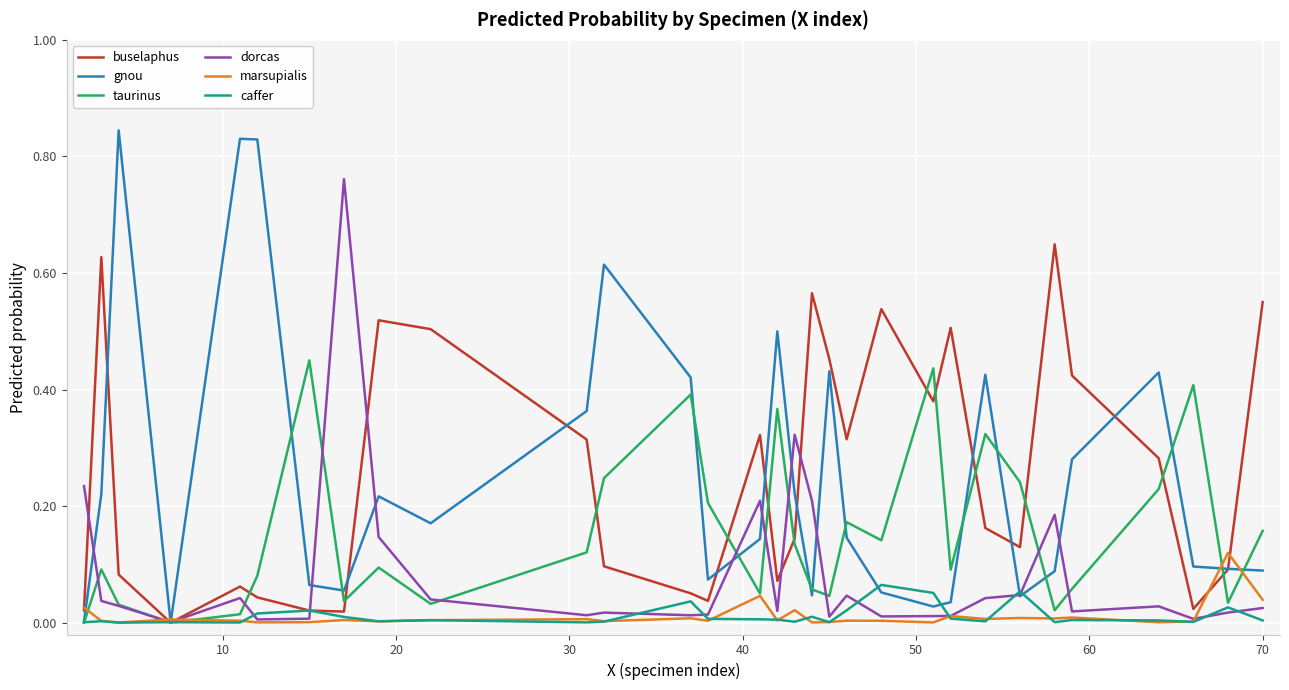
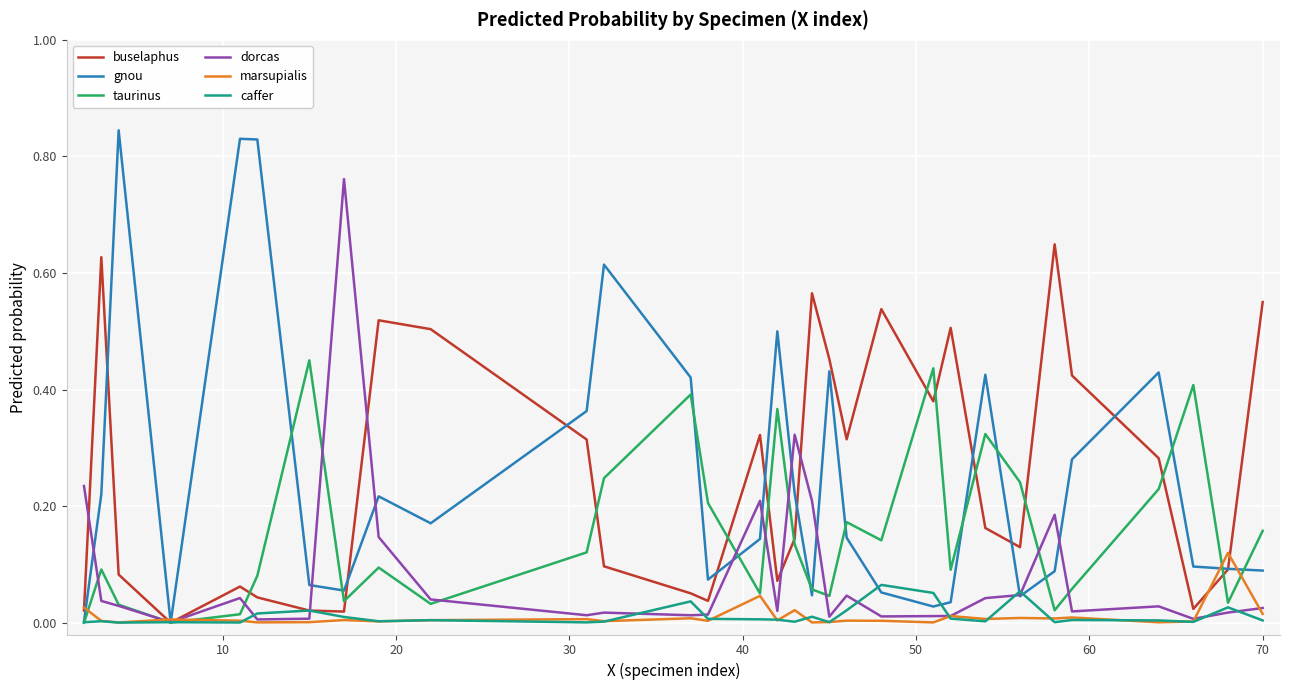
marsupialis, 70: 0.04 -> 0.02
